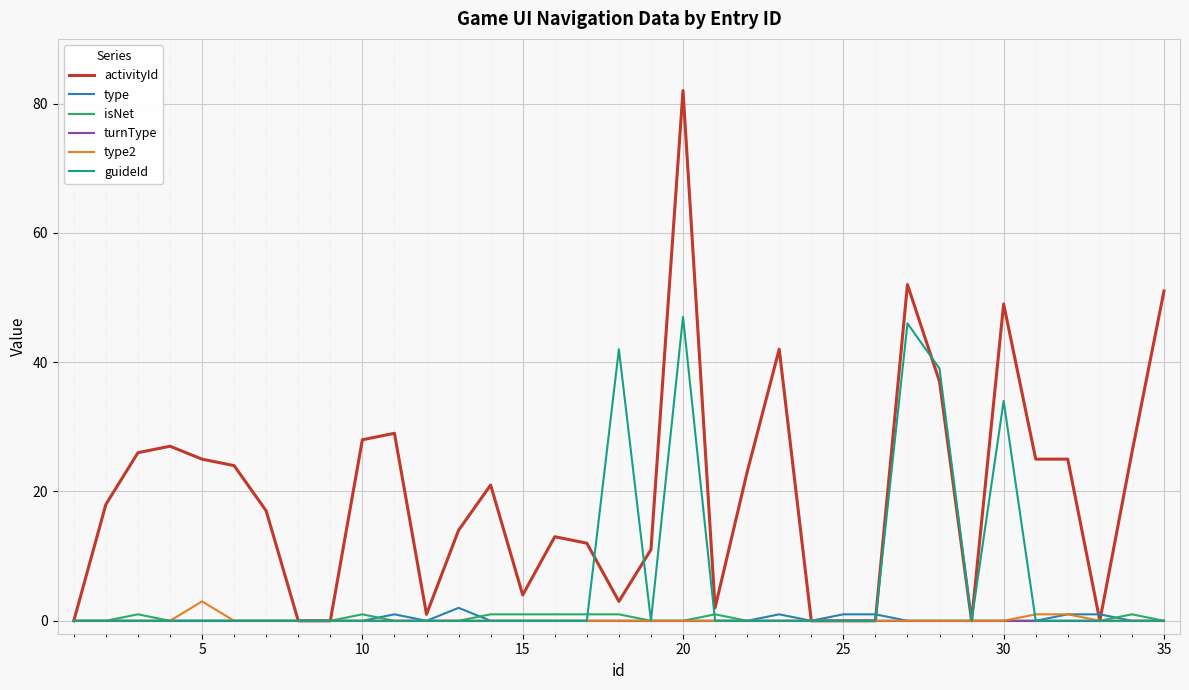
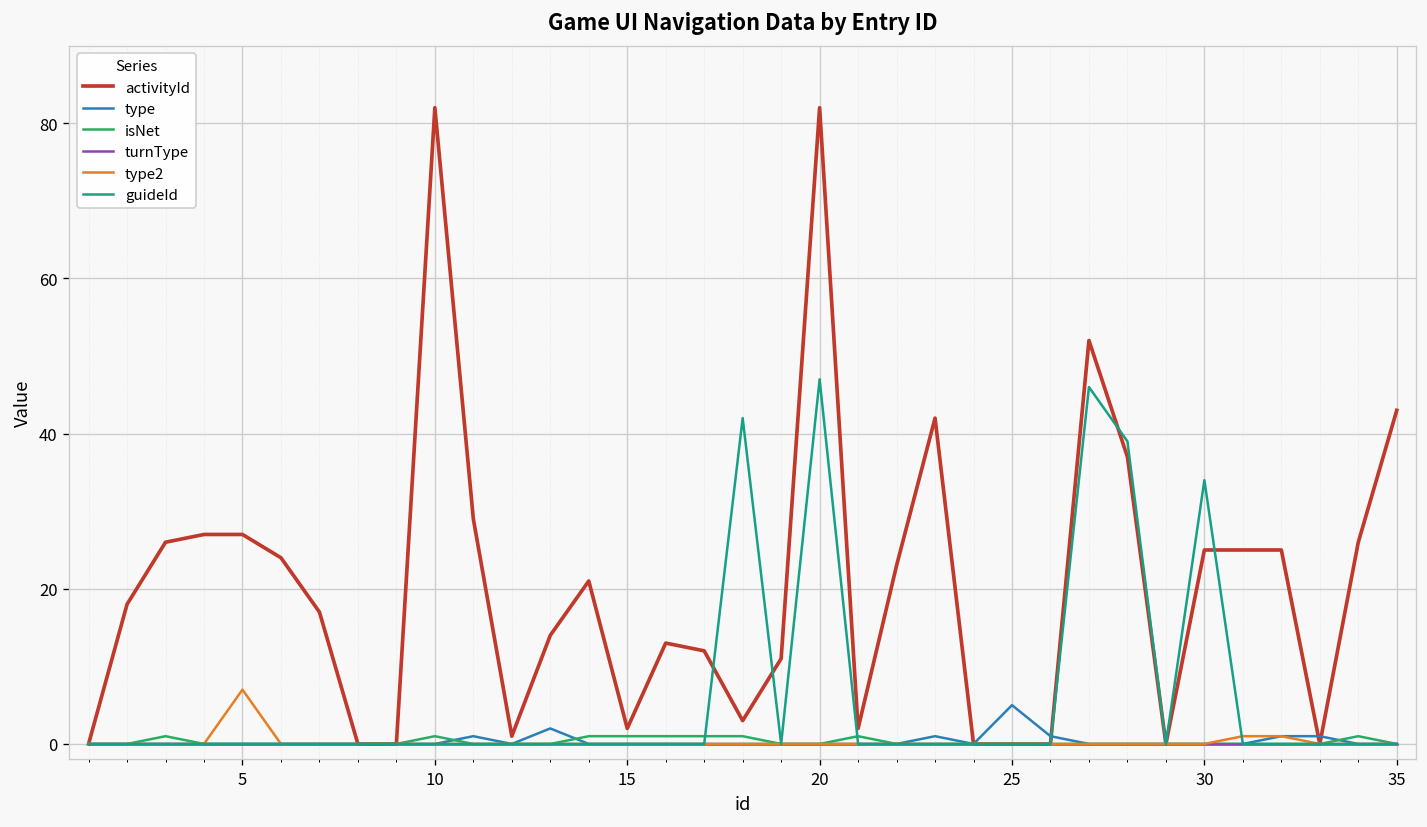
activityId, 5: 25 -> 27
type2, 5: 3 -> 7
activityId, 10: 28 -> 82
activityId, 15: 4 -> 2
type, 25: 1 -> 5
activityId, 30: 49 -> 25
activityId, 35: 51 -> 43
